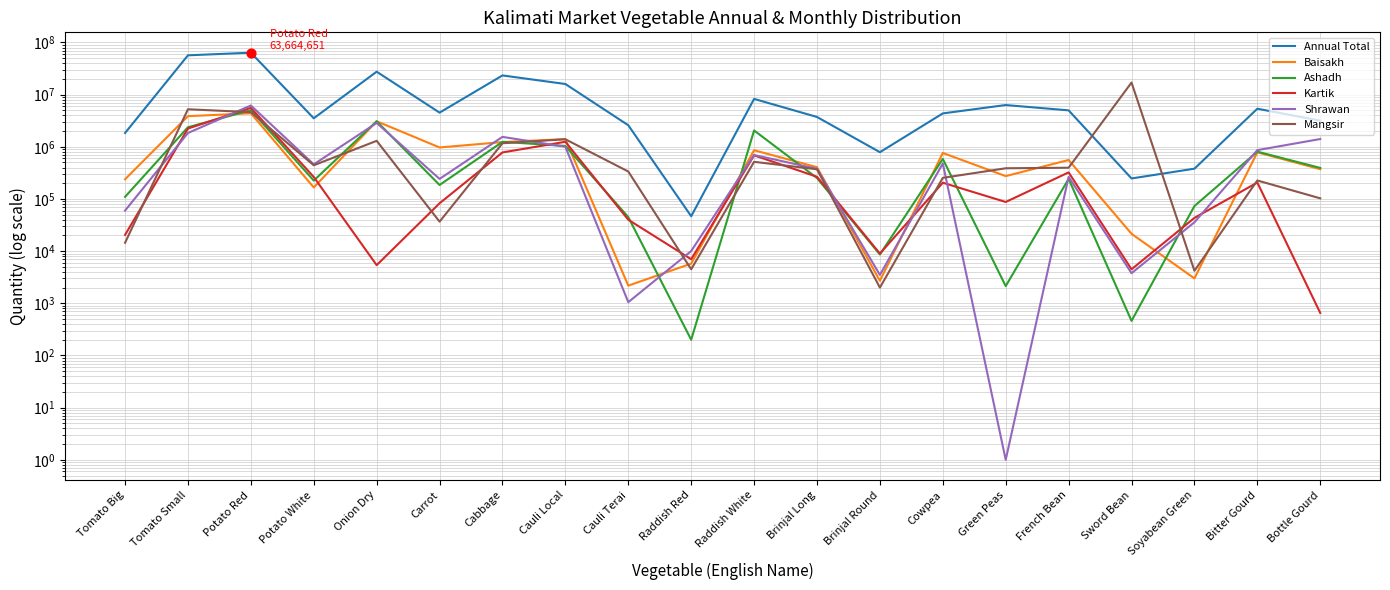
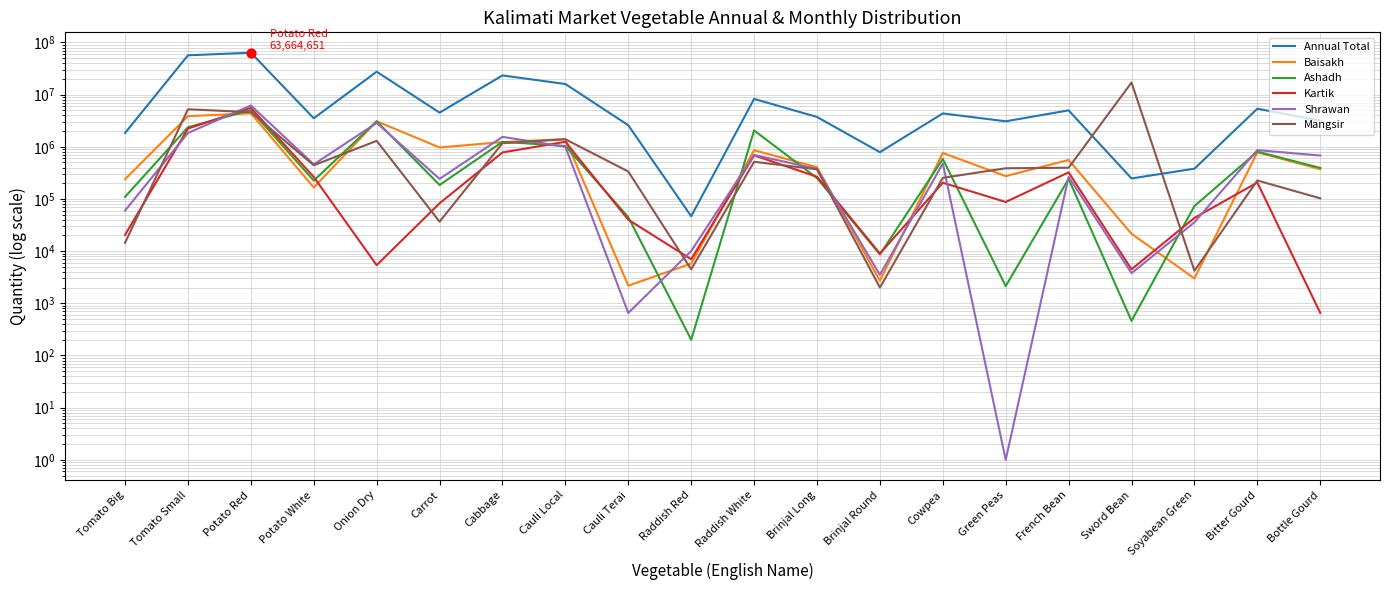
Shrawan, Cauli Terai: 1100 -> 700
Annual Total, Green Peas: 6000000 -> 3000000
Shrawan, Bottle Gourd: 1400000 -> 700000
